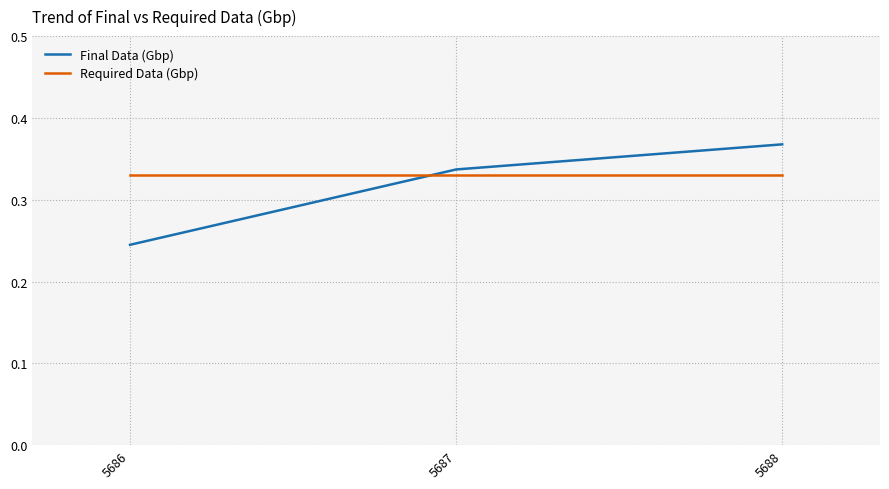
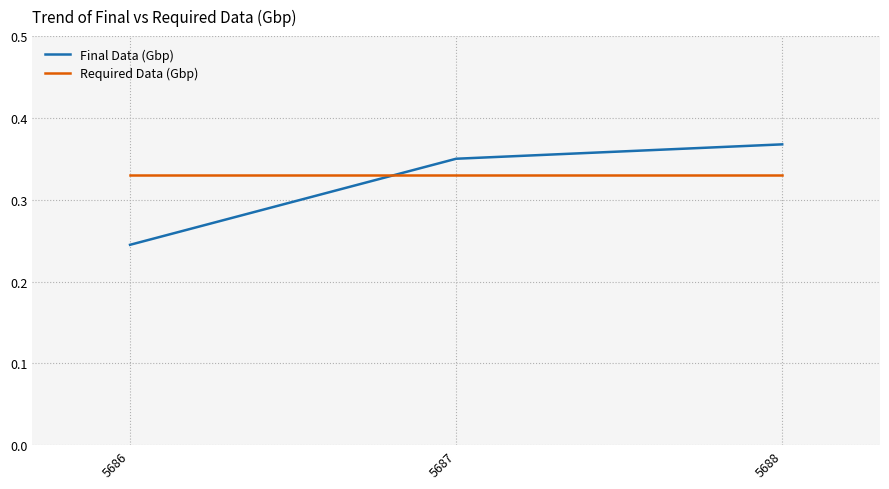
Final Data (Gbp), 5687: 0.34 -> 0.35
